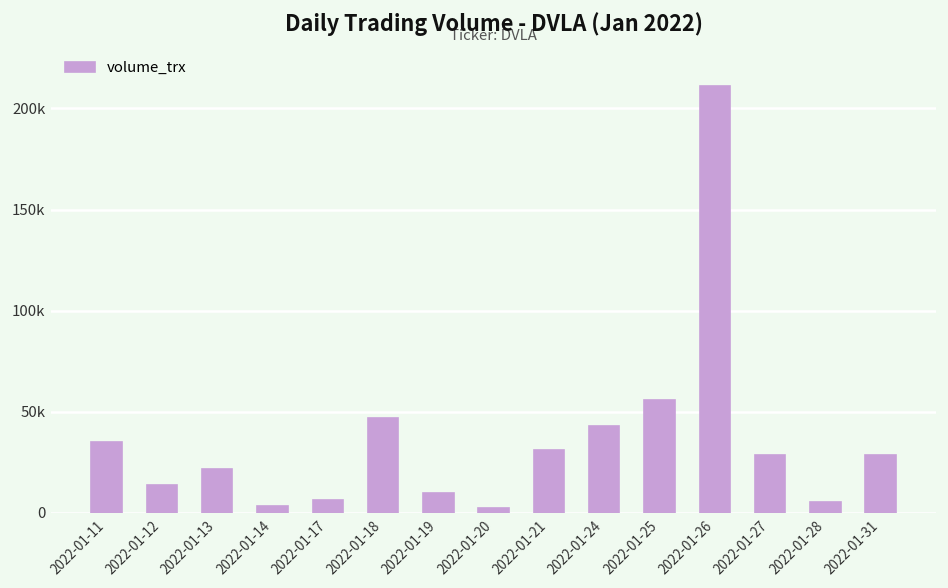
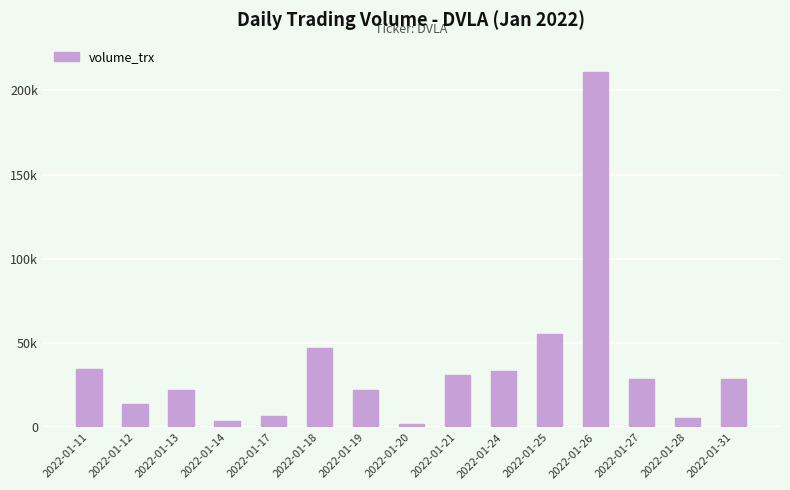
2022-01-19: 10000 -> 22000
2022-01-24: 43000 -> 34000
